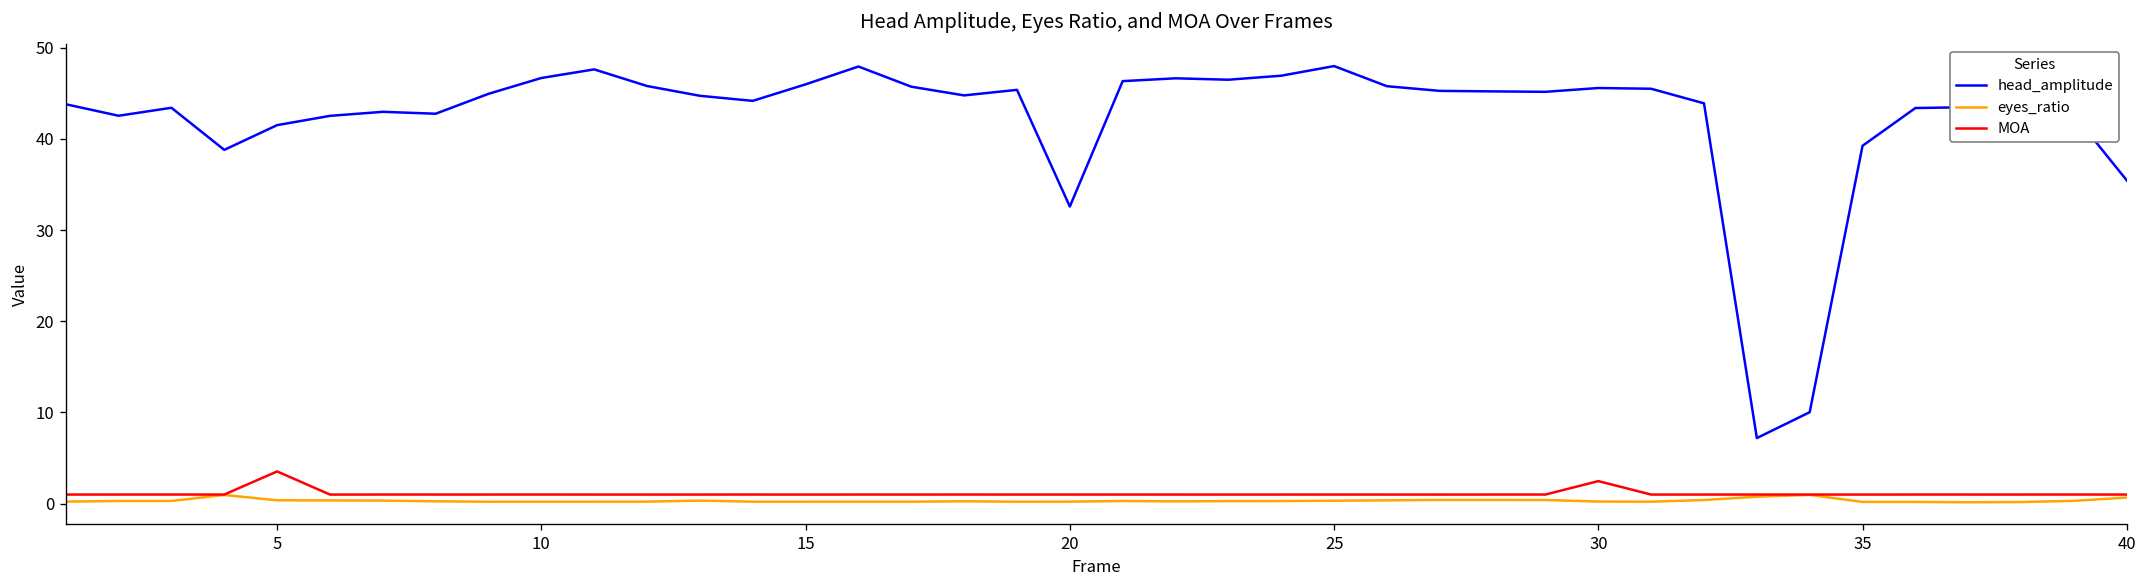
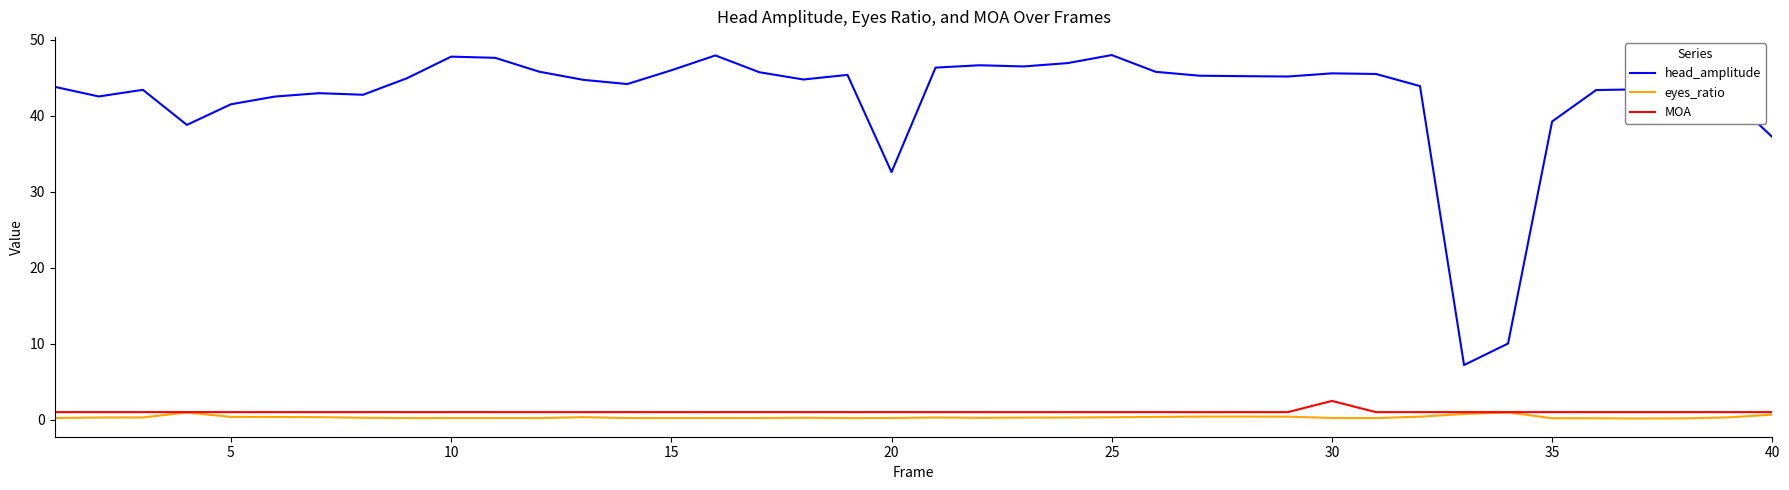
MOA, 5: 4 -> 1
head_amplitude, 10: 47 -> 48
head_amplitude, 40: 35 -> 37
